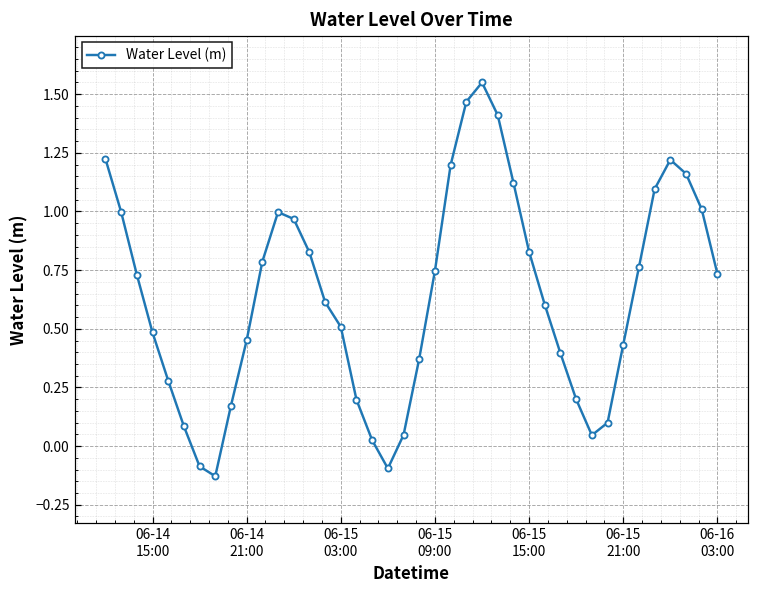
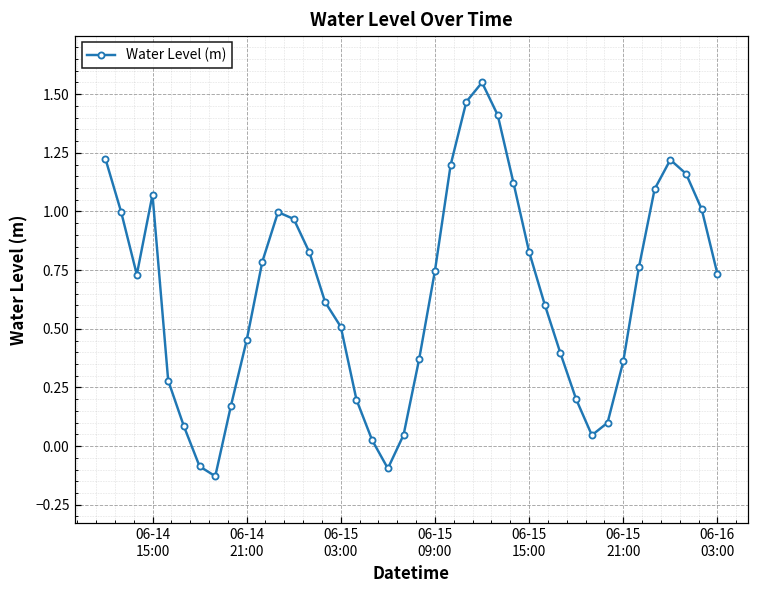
06-14 15:00: 0.48 -> 1.07
06-15 21:00: 0.43 -> 0.36
